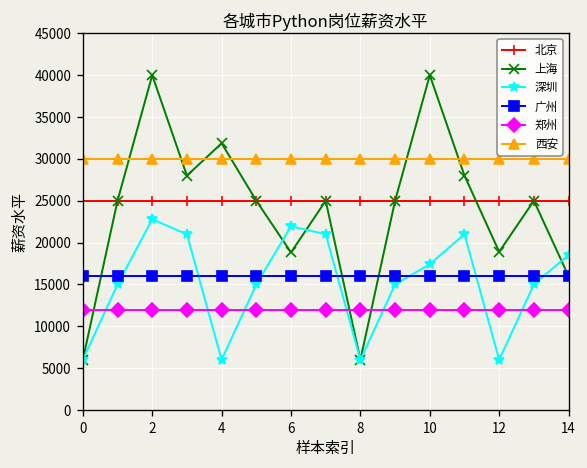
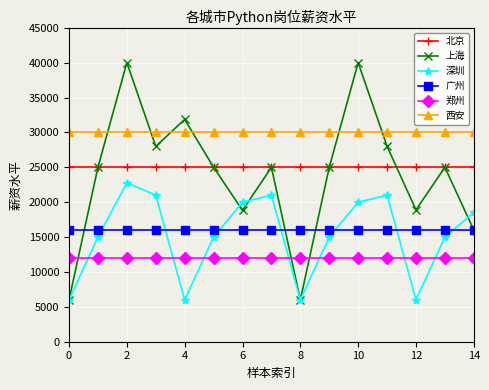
深圳, 6: 22000 -> 20000
深圳, 10: 17000 -> 20000
